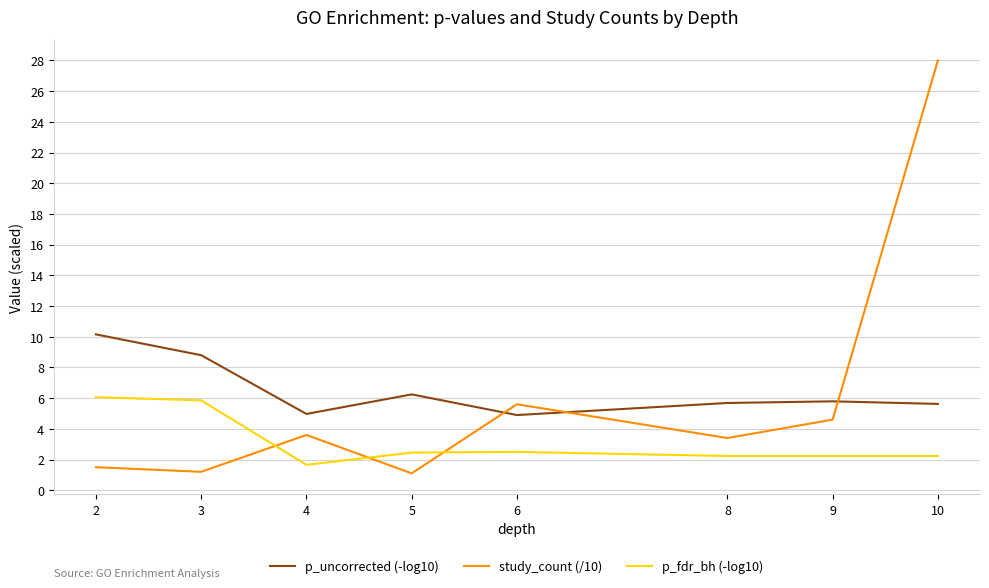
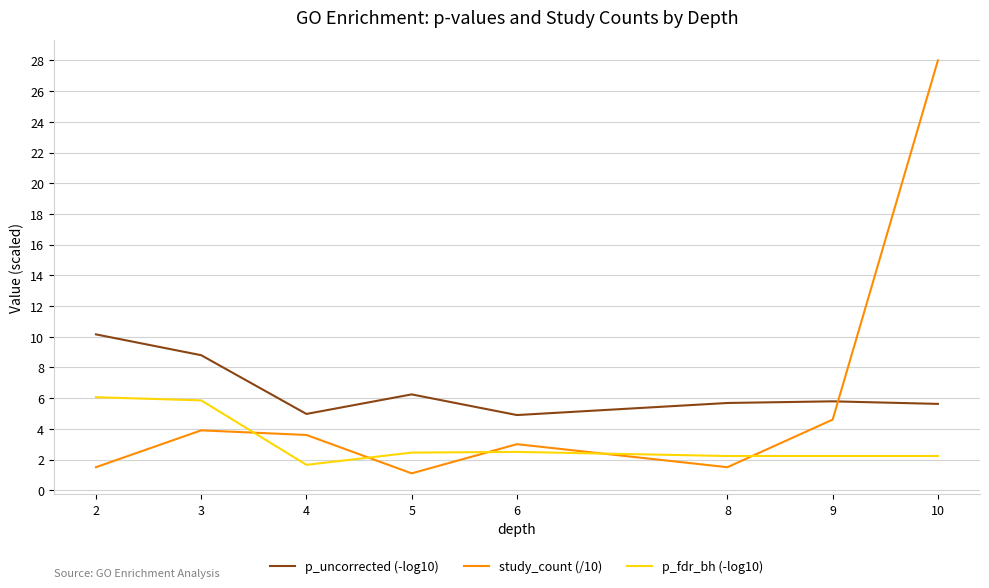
study_count (/10), 3: 1.2 -> 3.9
study_count (/10), 6: 5.6 -> 3.0
study_count (/10), 8: 3.4 -> 1.5
